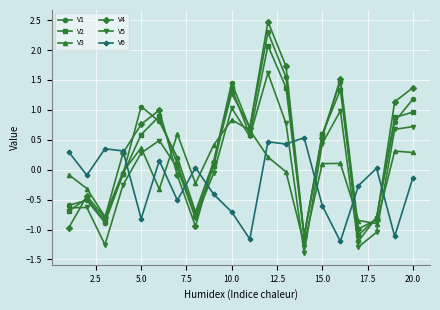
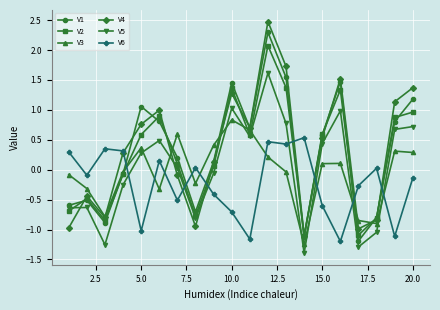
V6, 5.0: -0.8 -> -1.0
